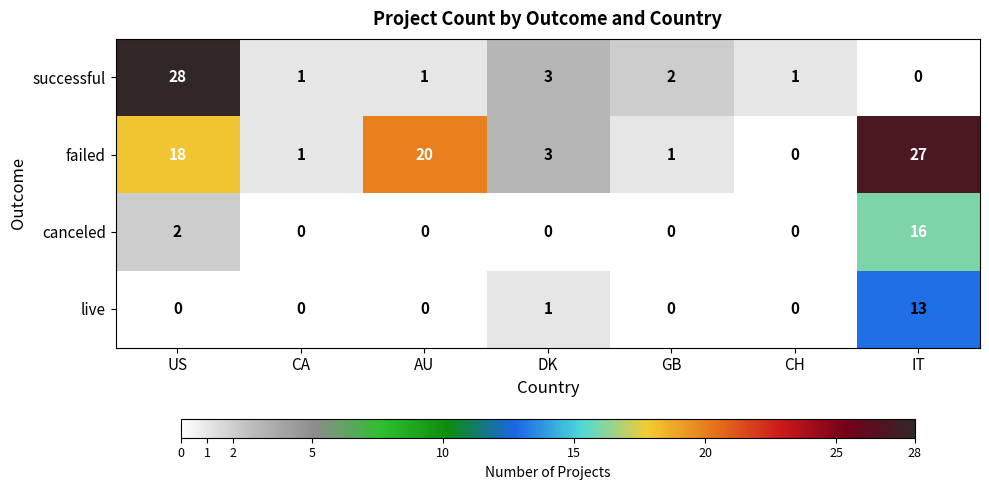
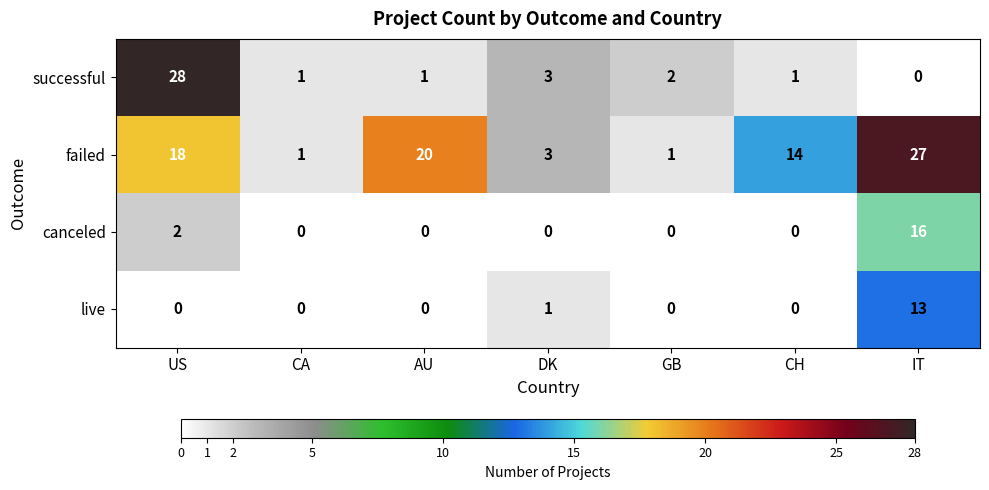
failed, CH: 0 -> 14
